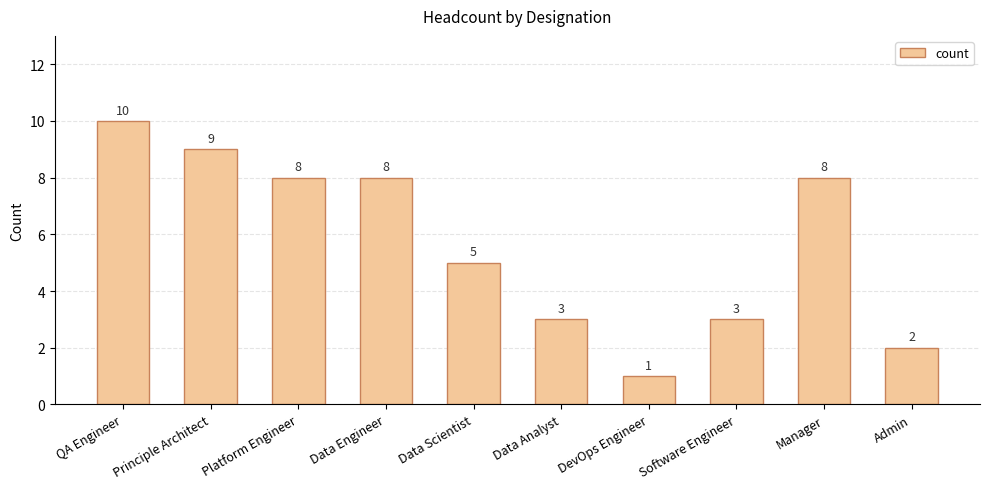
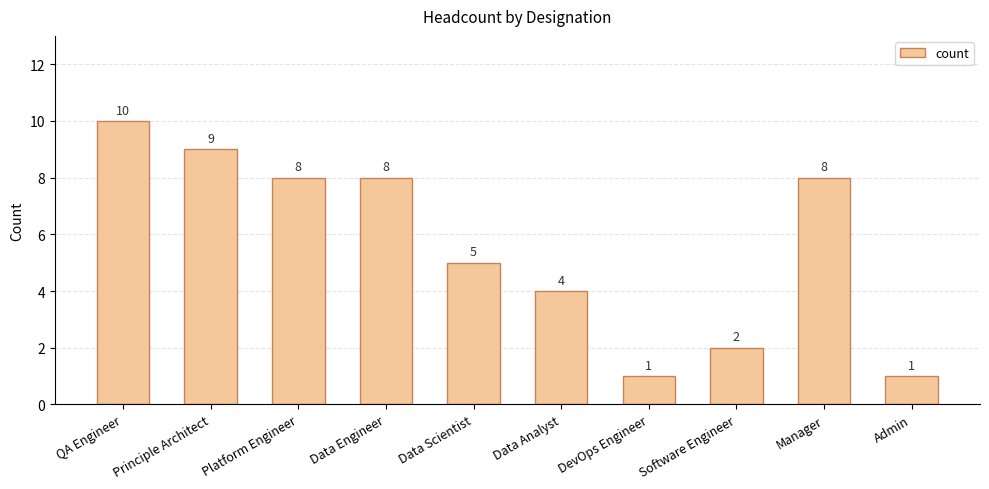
Data Analyst: 3 -> 4
Software Engineer: 3 -> 2
Admin: 2 -> 1
